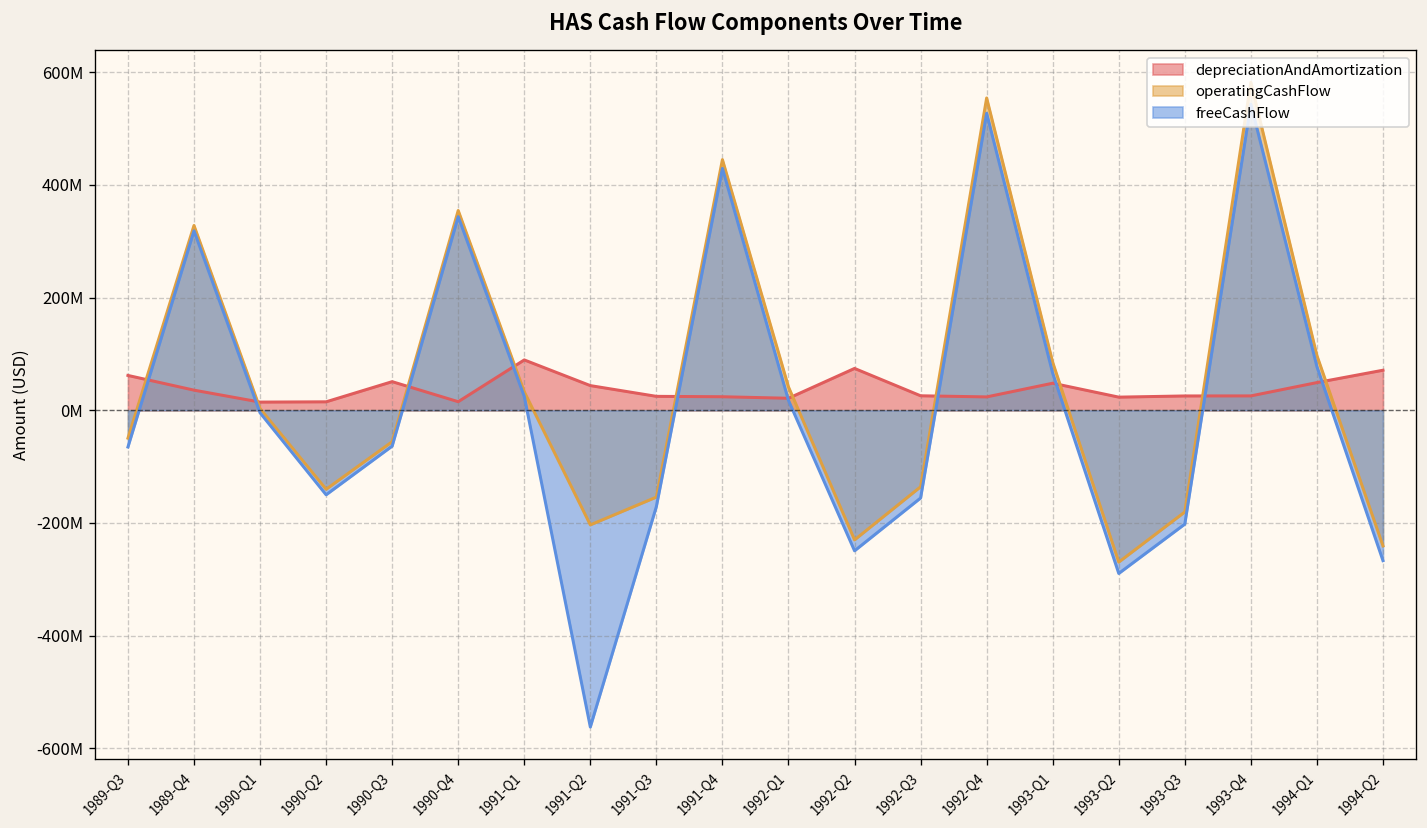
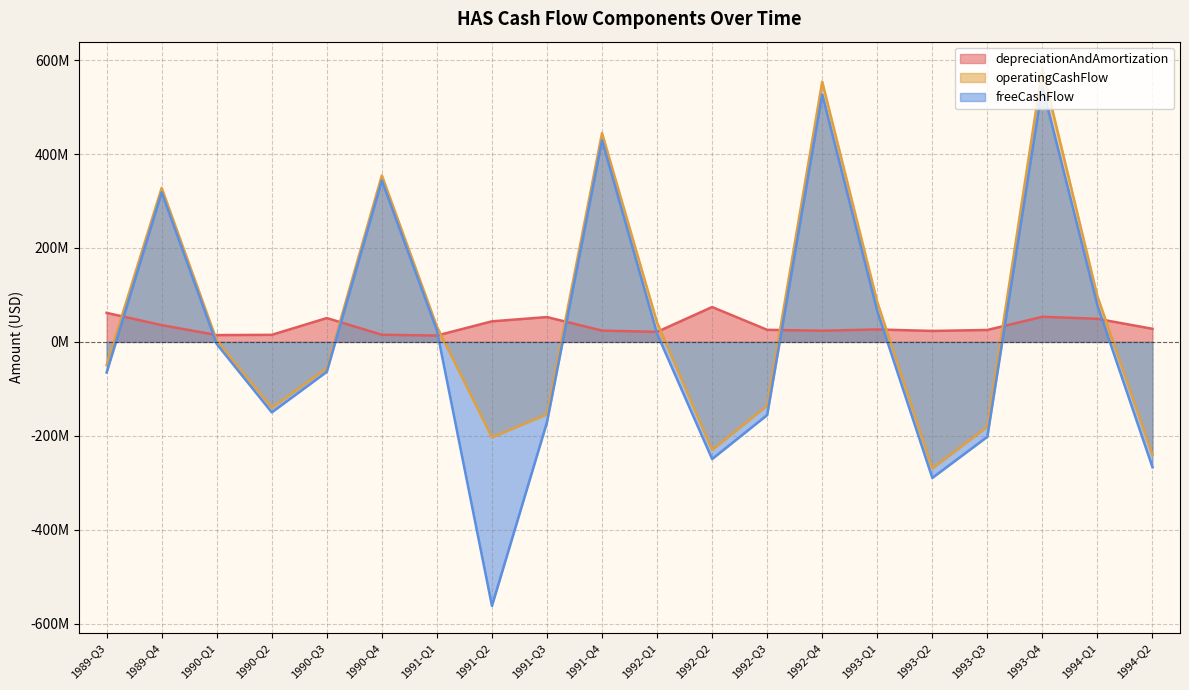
depreciationAndAmortization, 1991-Q1: 90000000 -> 10000000
depreciationAndAmortization, 1991-Q3: 20000000 -> 50000000
depreciationAndAmortization, 1993-Q1: 50000000 -> 30000000
depreciationAndAmortization, 1993-Q4: 30000000 -> 50000000
depreciationAndAmortization, 1994-Q2: 70000000 -> 30000000
